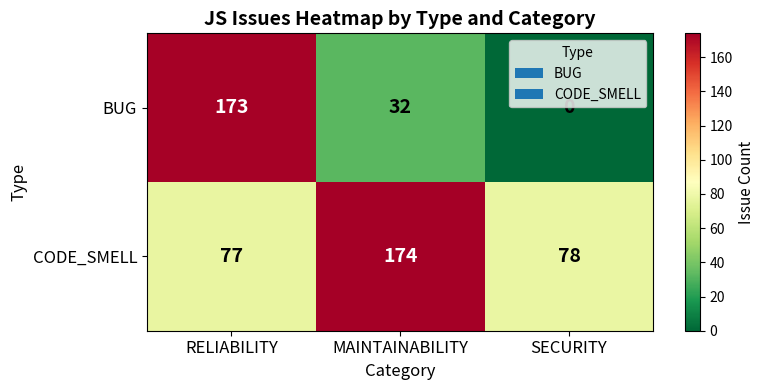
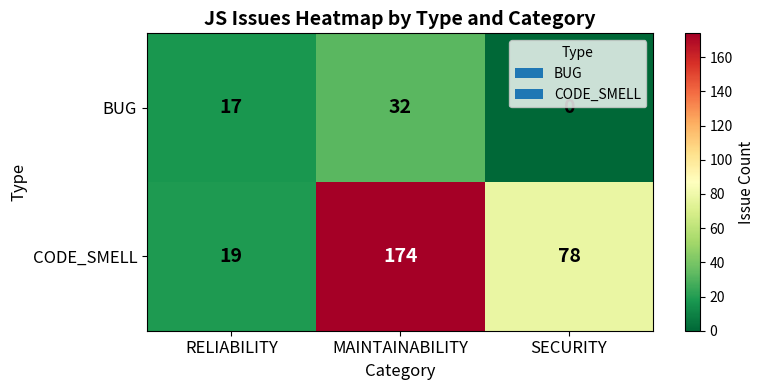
BUG, RELIABILITY: 173 -> 17
CODE_SMELL, RELIABILITY: 77 -> 19
